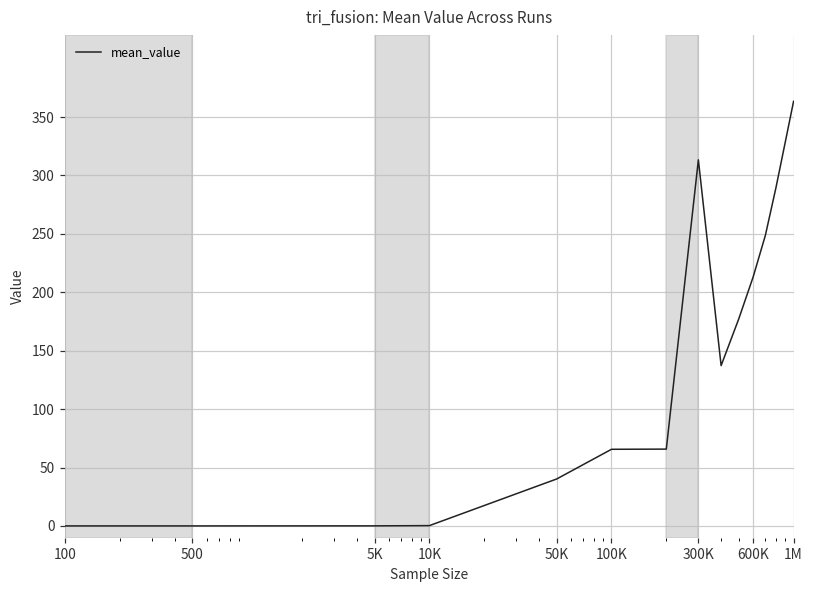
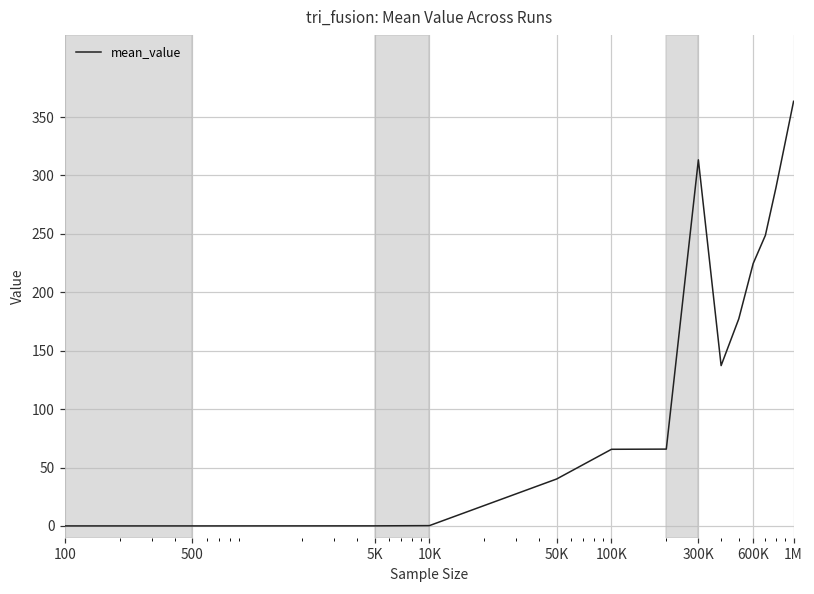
600K: 213 -> 225
